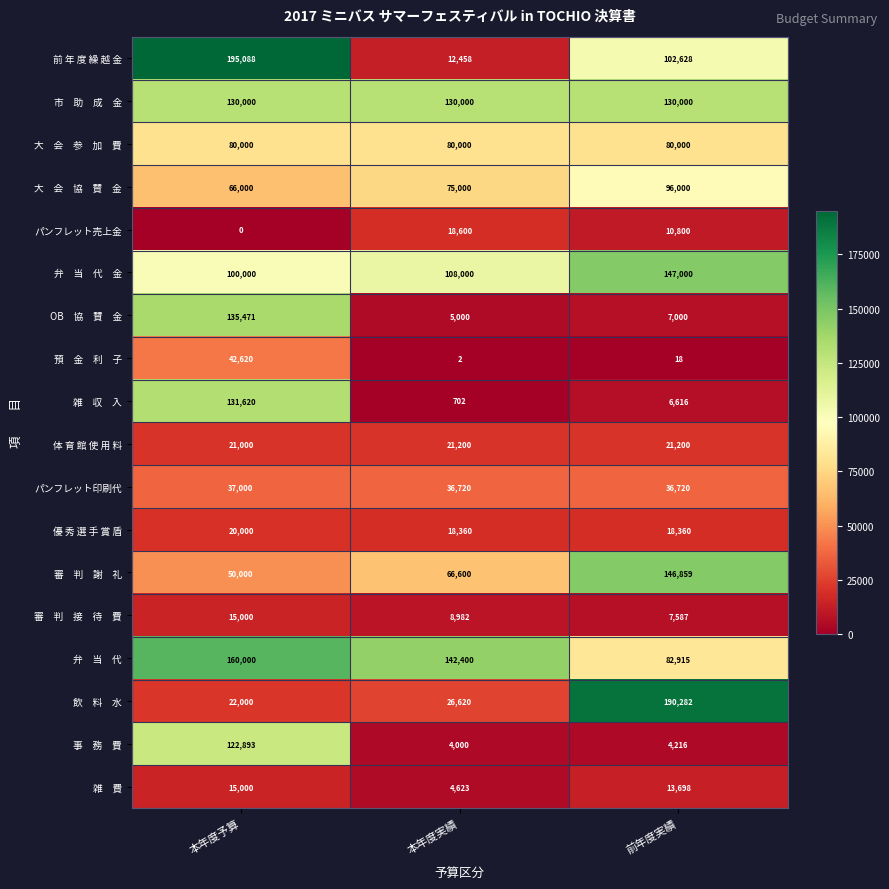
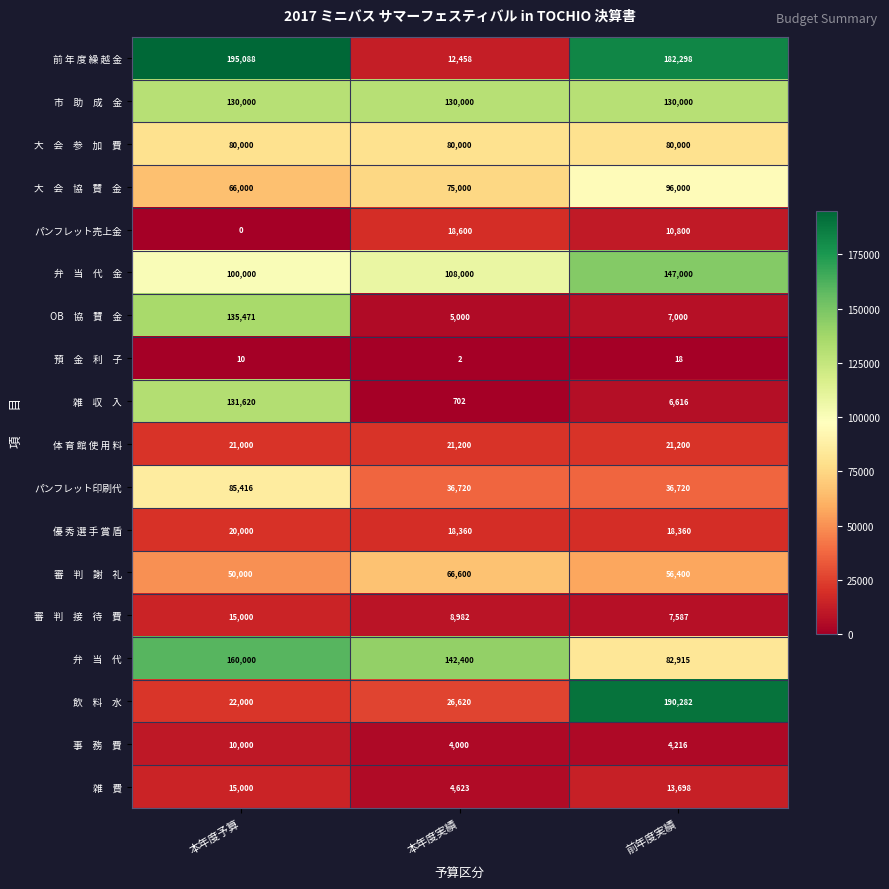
前 年 度 繰 越 金, 前年度実績: 102,628 -> 182,298
預 金 利 子, 本年度予算: 42,620 -> 10
パンフレット印刷代, 本年度予算: 37,000 -> 85,416
審 判 謝 礼, 前年度実績: 146,859 -> 56,400
事 務 費, 本年度予算: 122,893 -> 10,000
